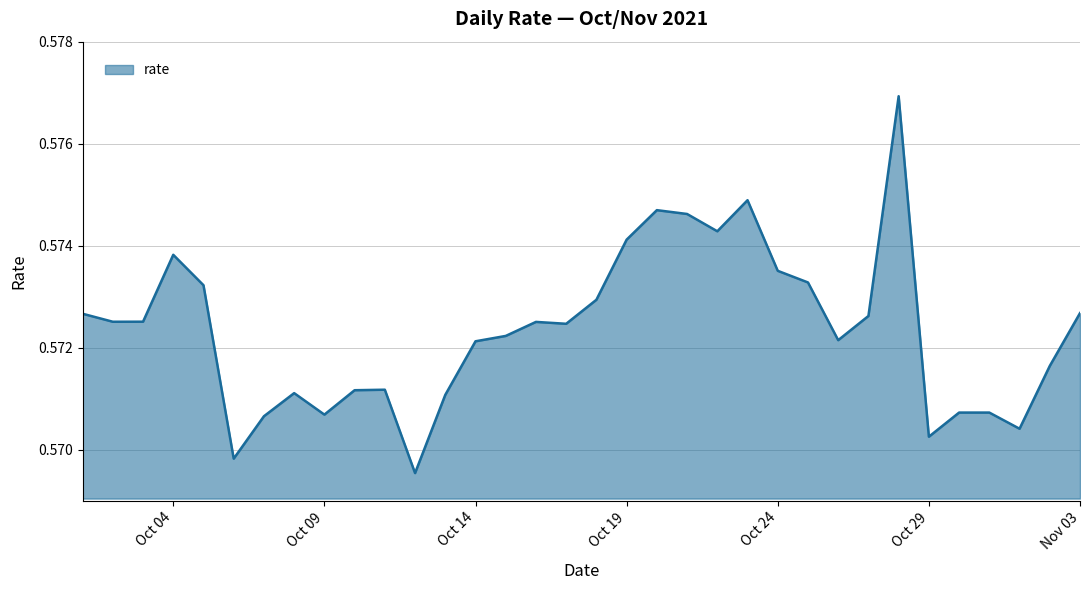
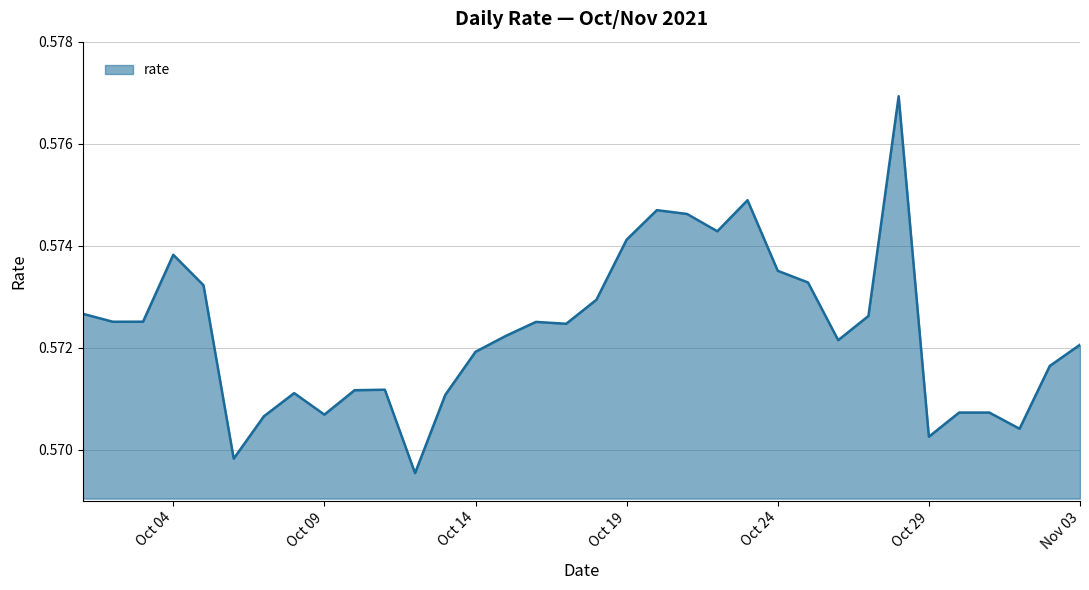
Oct 14: 0.5721 -> 0.5719
Nov 03: 0.5727 -> 0.5721
